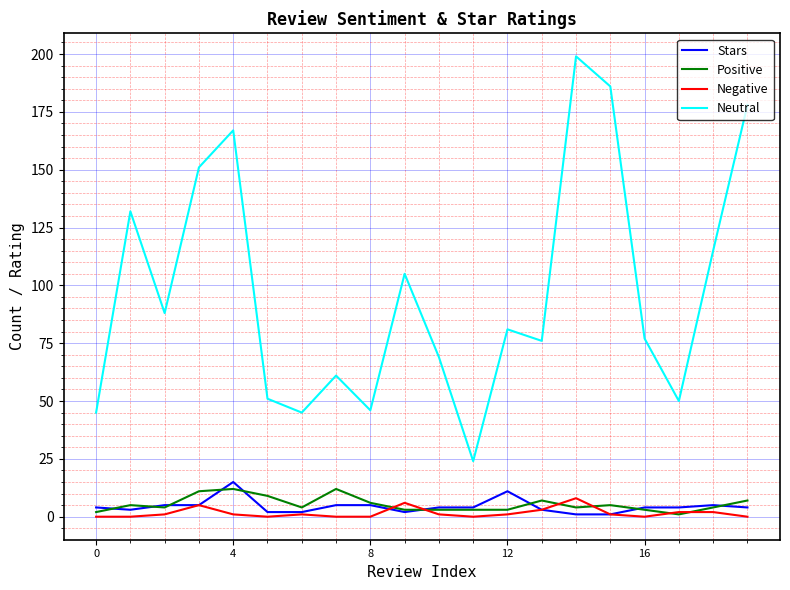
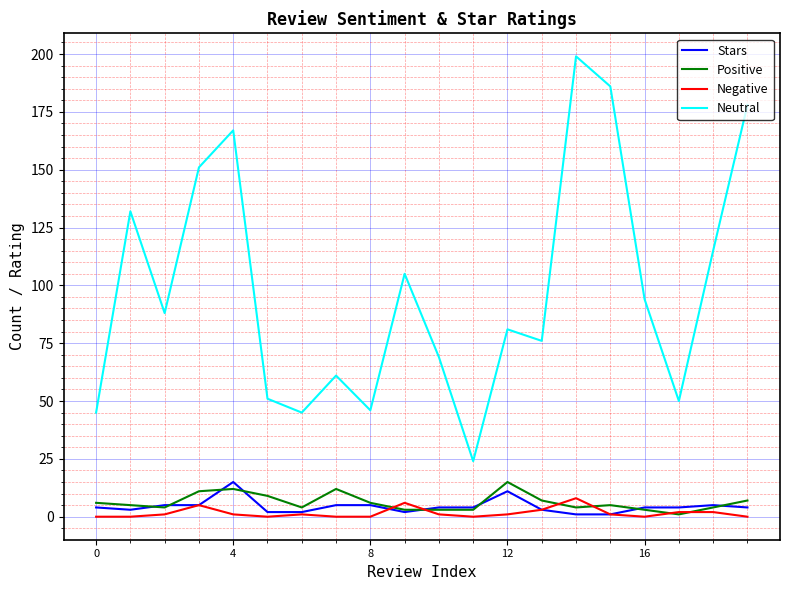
Positive, 0: 2 -> 6
Positive, 12: 3 -> 15
Neutral, 16: 77 -> 94
